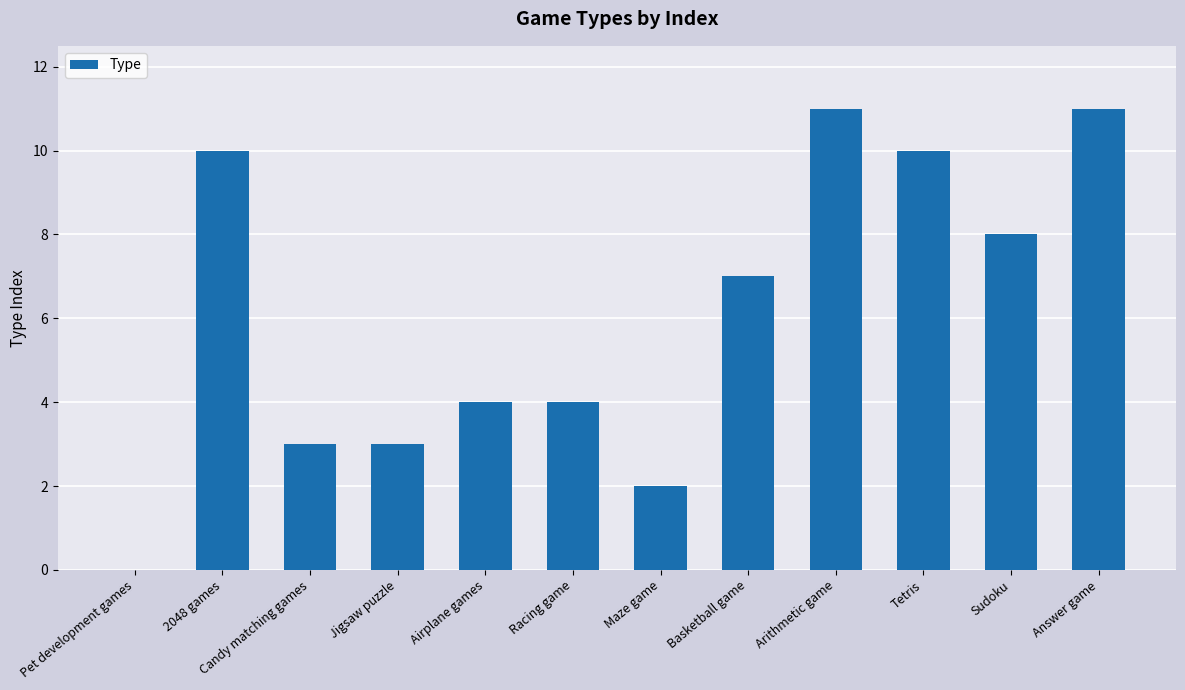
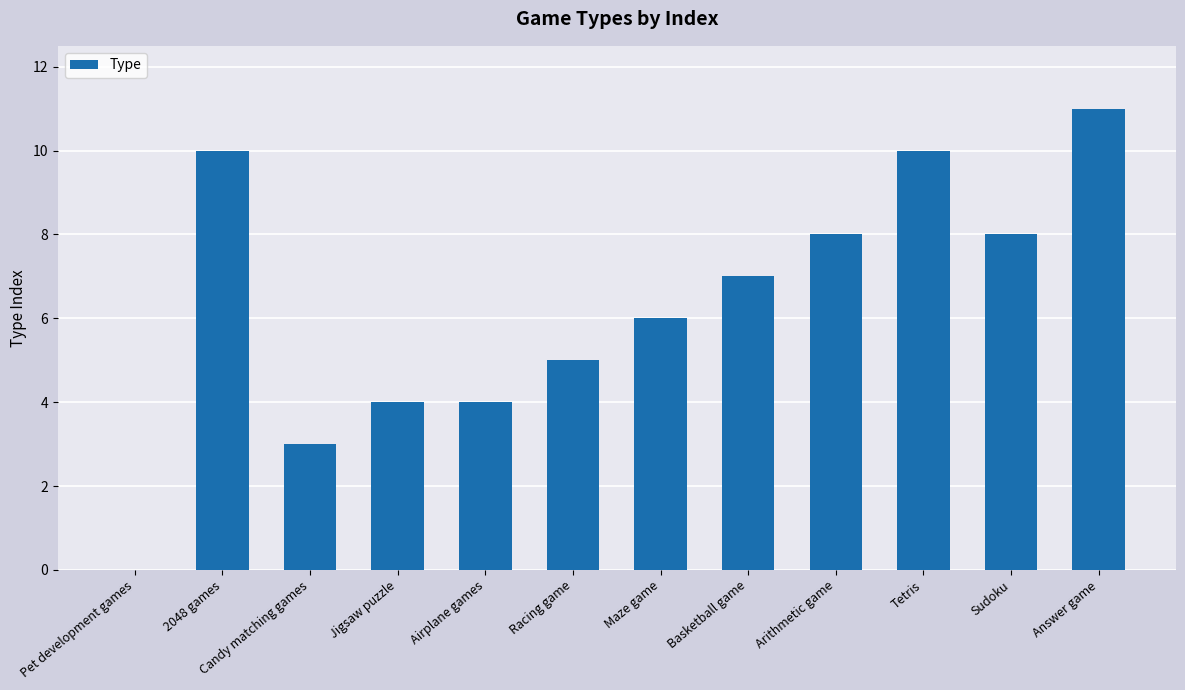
Jigsaw puzzle: 3 -> 4
Racing game: 4 -> 5
Maze game: 2 -> 6
Arithmetic game: 11 -> 8
